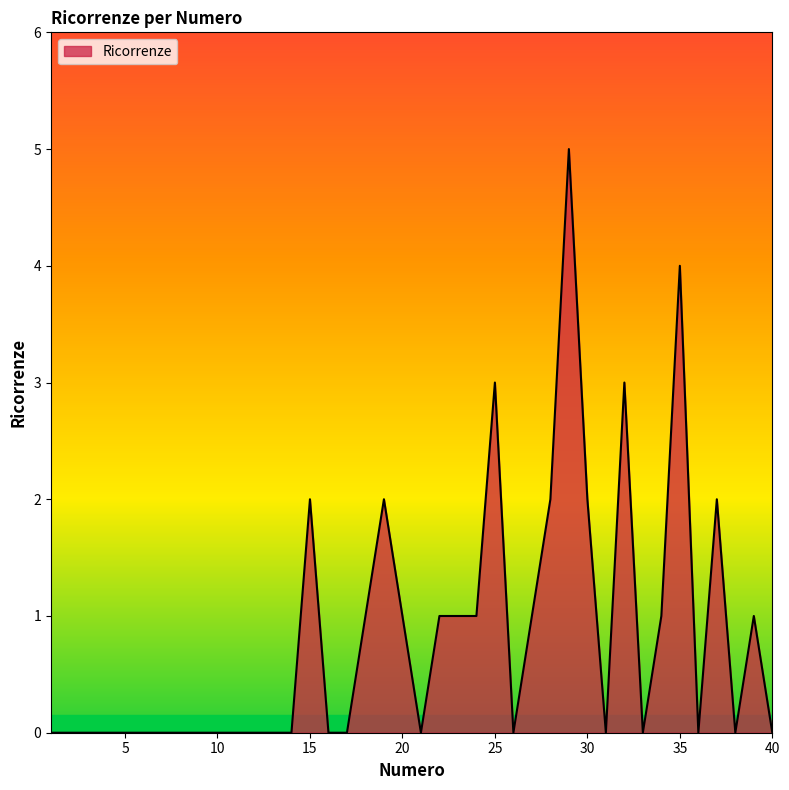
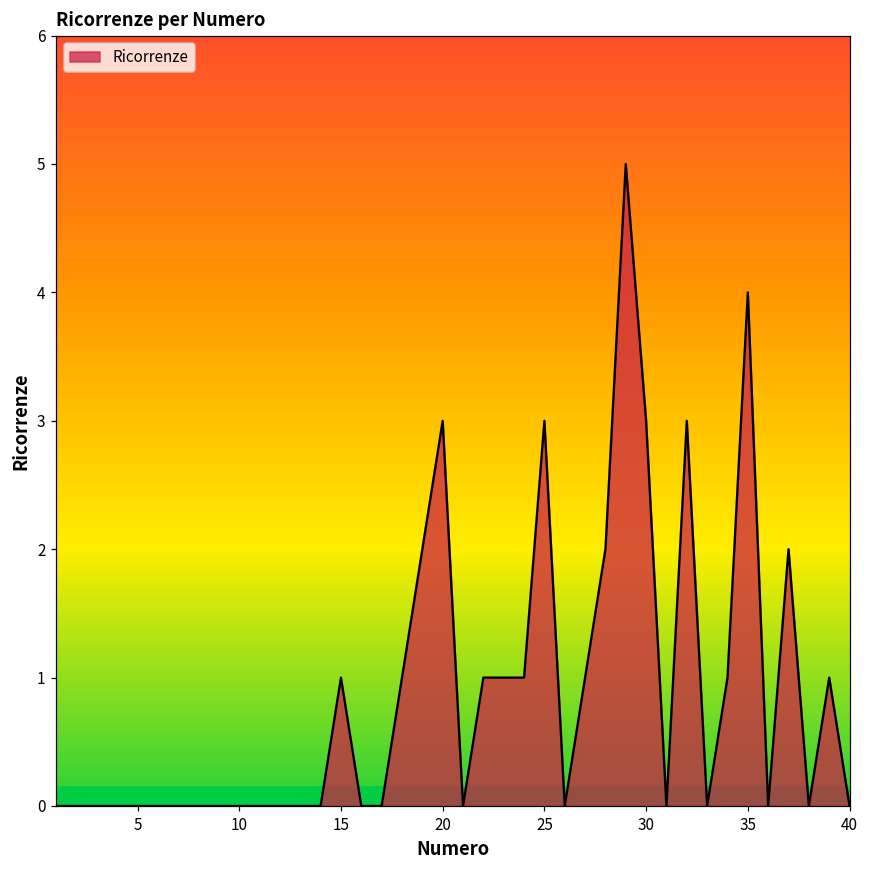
15: 2 -> 1
20: 1 -> 3
30: 2 -> 3
